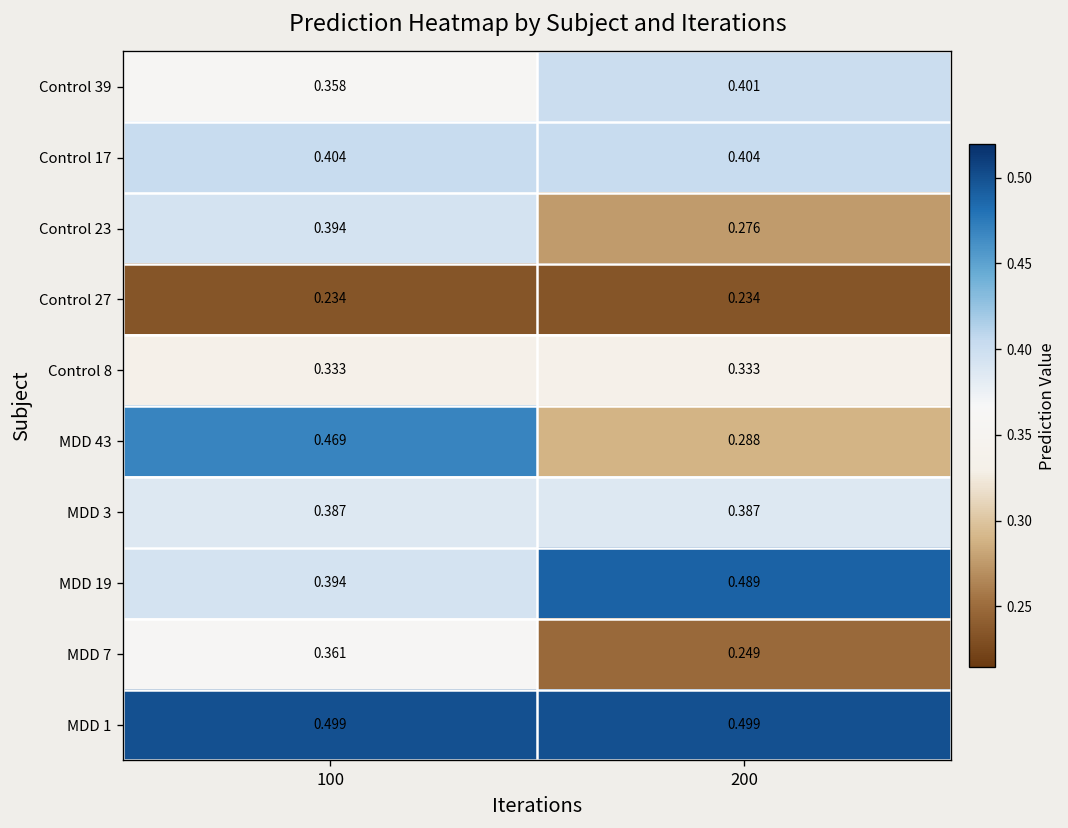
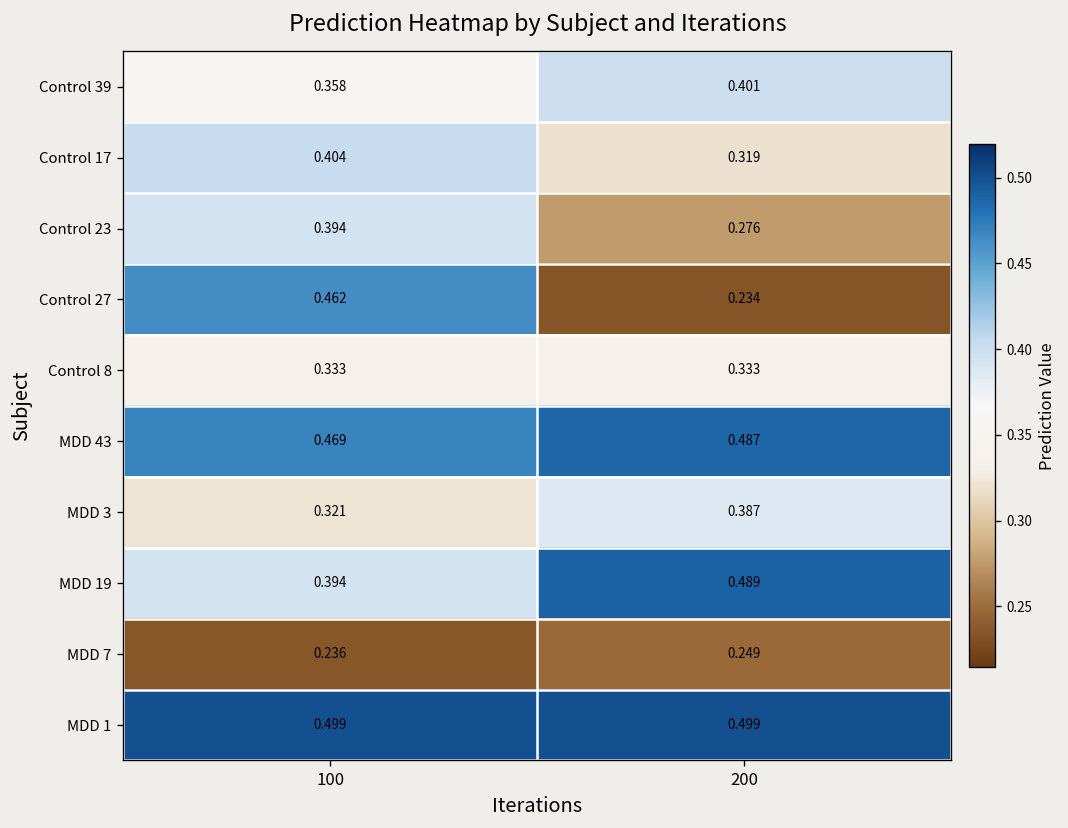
Control 17, 200: 0.404 -> 0.319
Control 27, 100: 0.234 -> 0.462
MDD 43, 200: 0.288 -> 0.487
MDD 3, 100: 0.387 -> 0.321
MDD 7, 100: 0.361 -> 0.236
